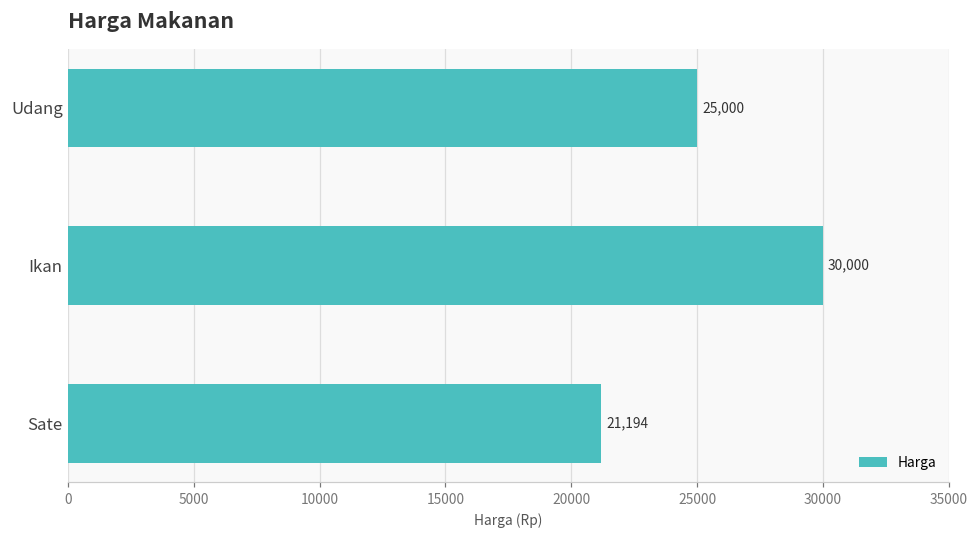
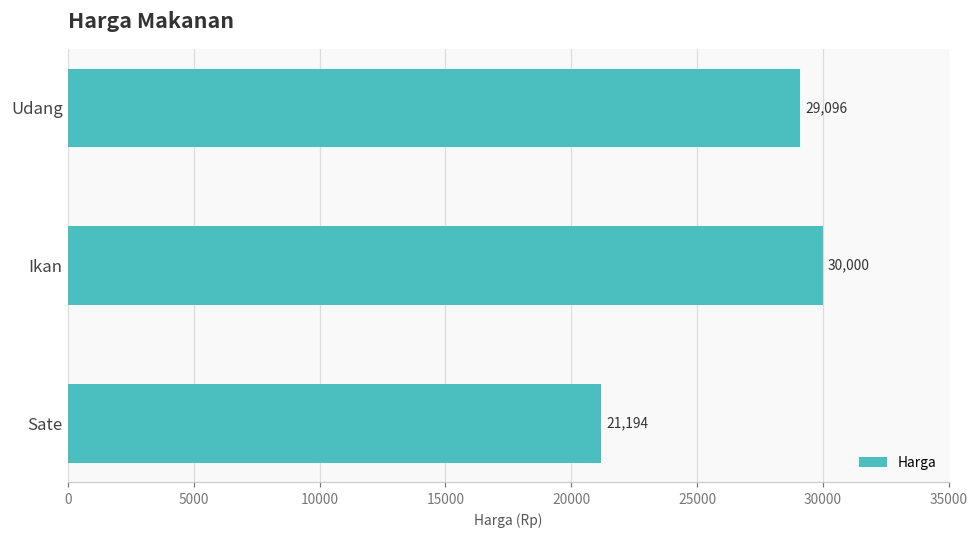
Udang: 25,000 -> 29,096
